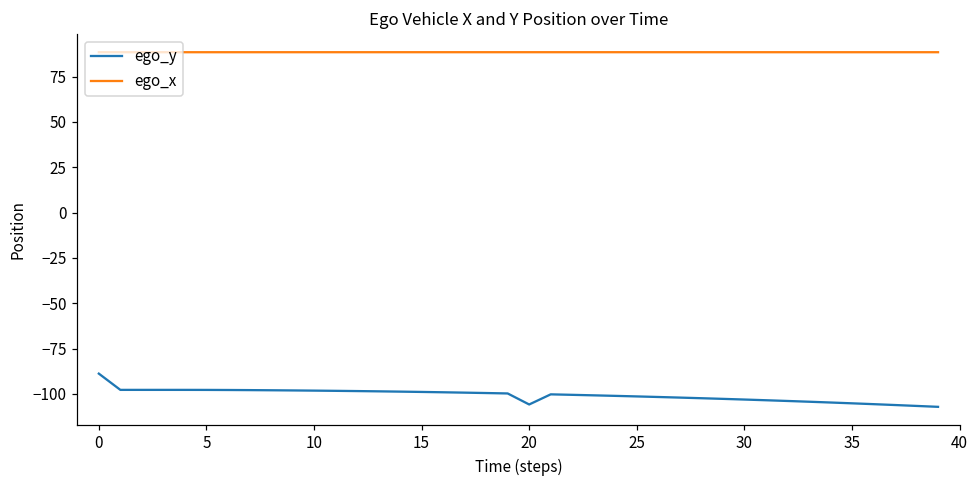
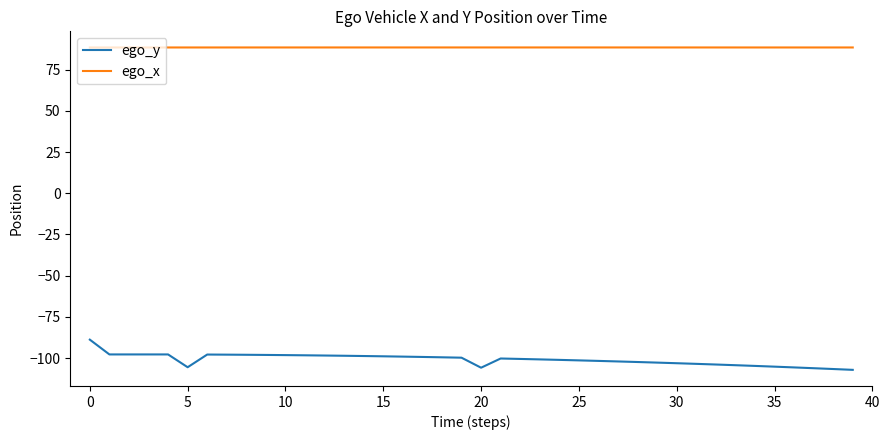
ego_y, 5: -98 -> -106
